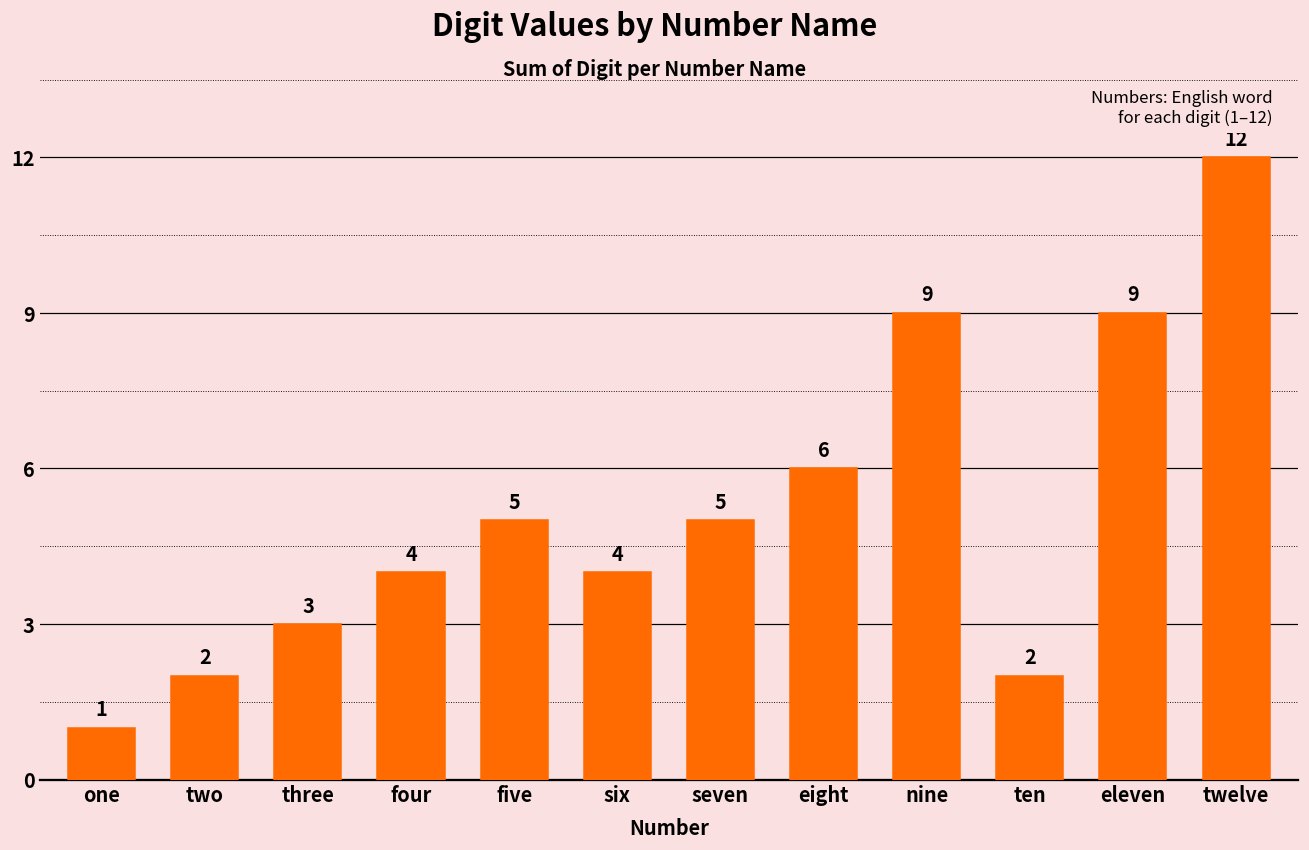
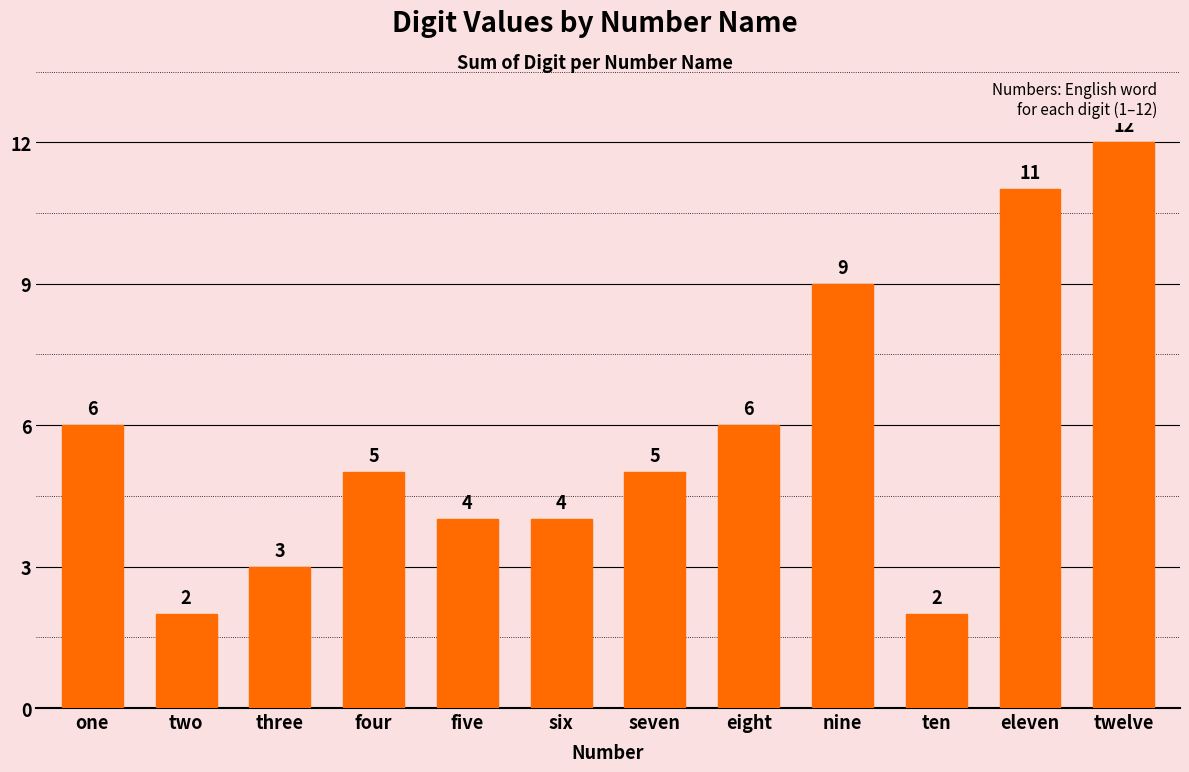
one: 1 -> 6
four: 4 -> 5
five: 5 -> 4
eleven: 9 -> 11
